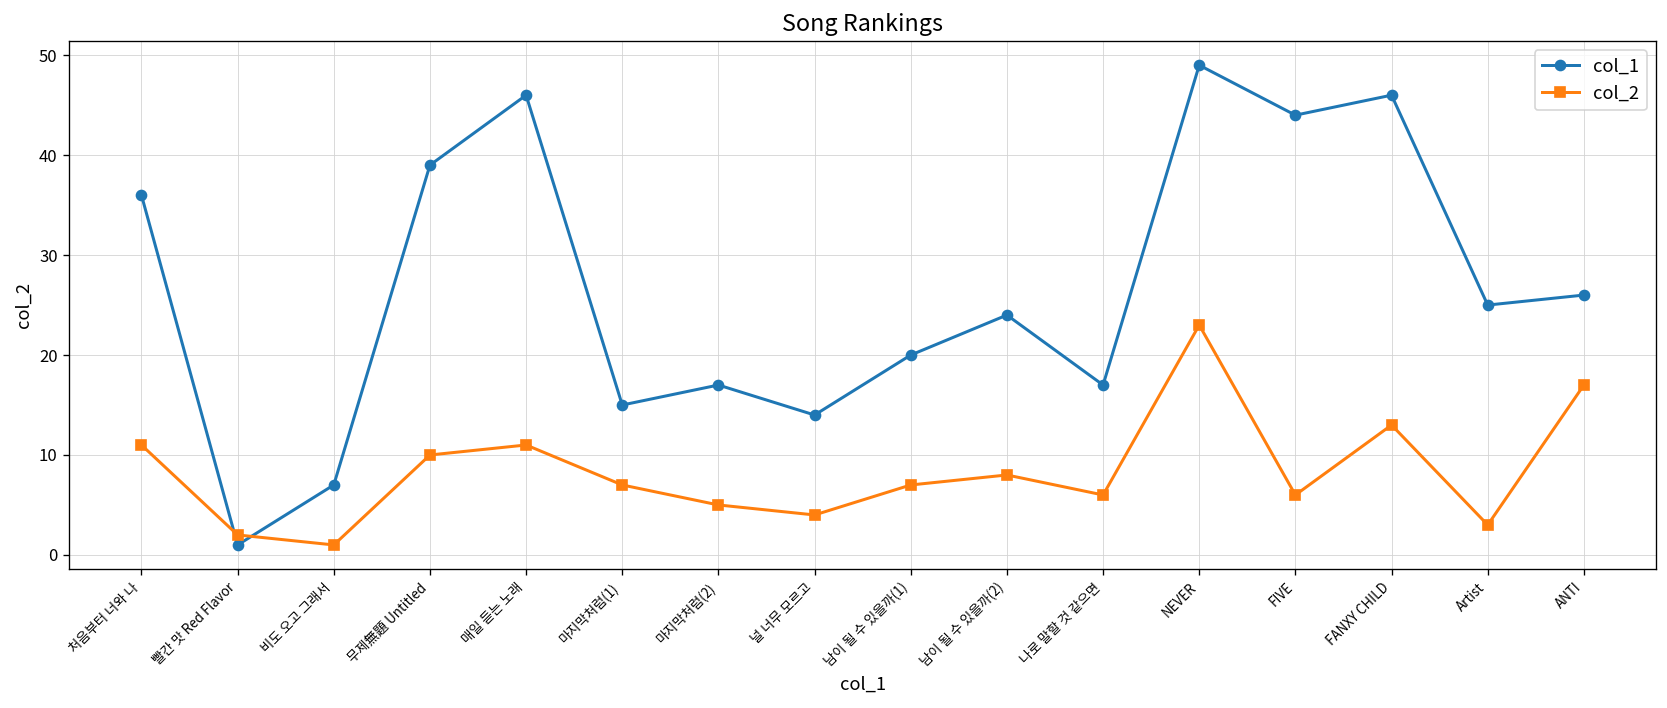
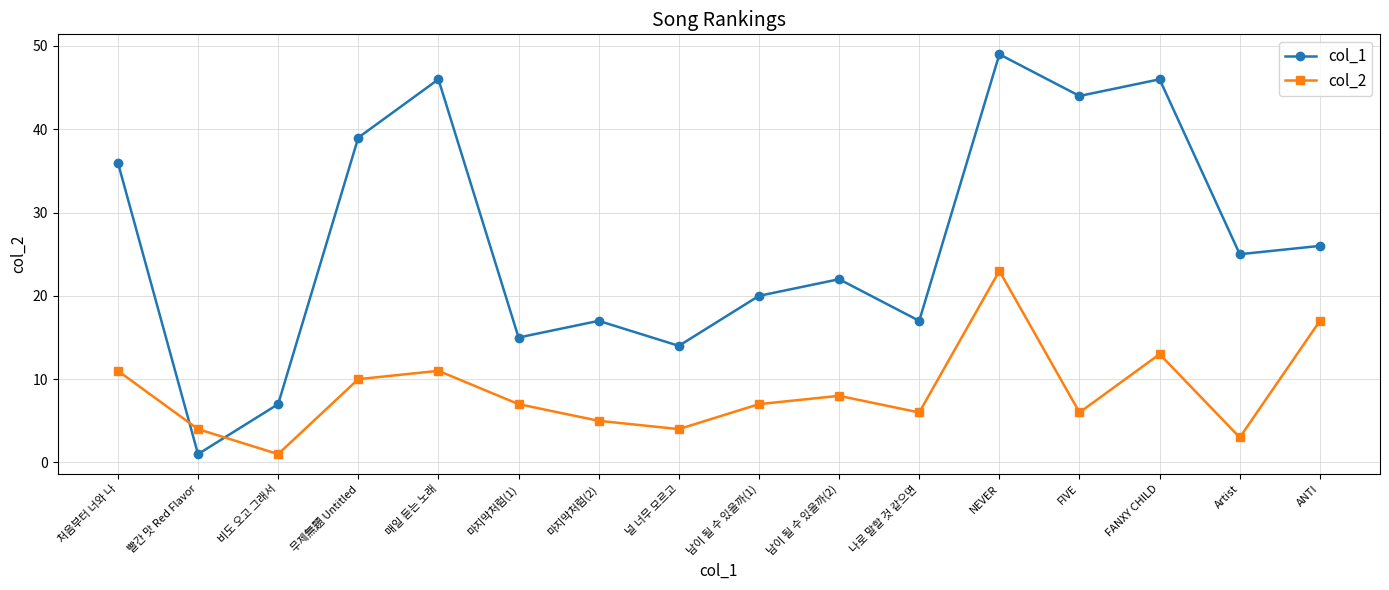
col_2, 빨간 맛 Red Flavor: 2 -> 4
col_1, 남이 될 수 있을까(2): 24 -> 22
